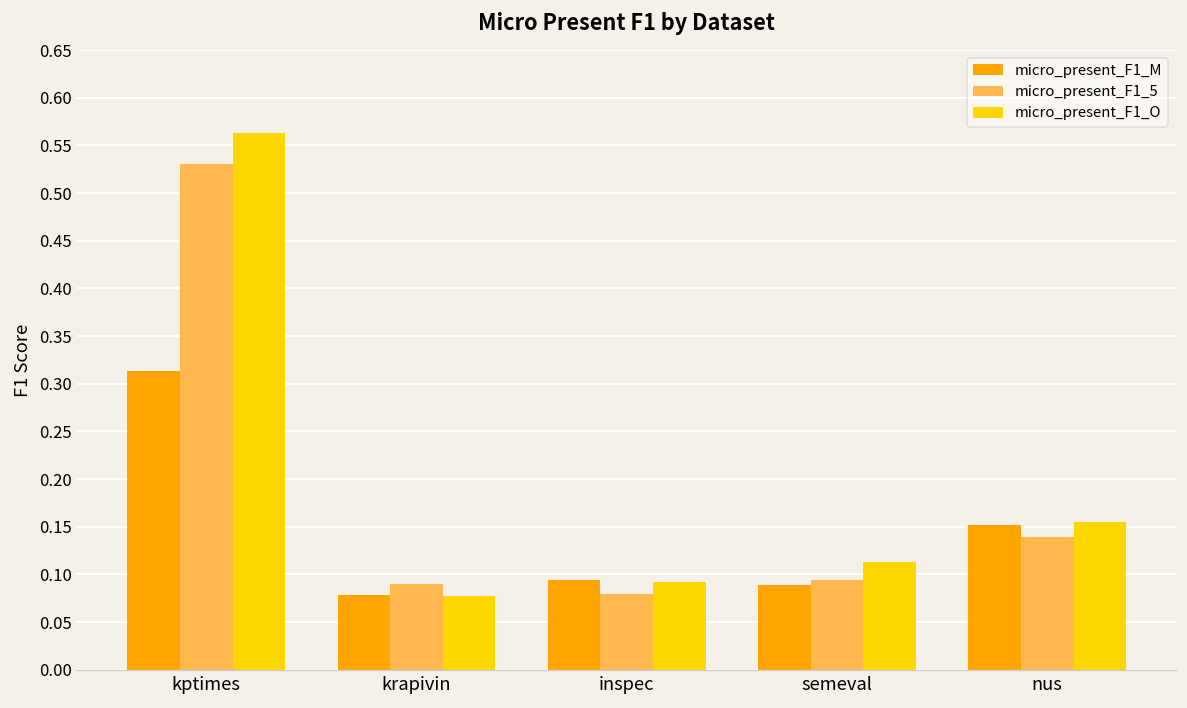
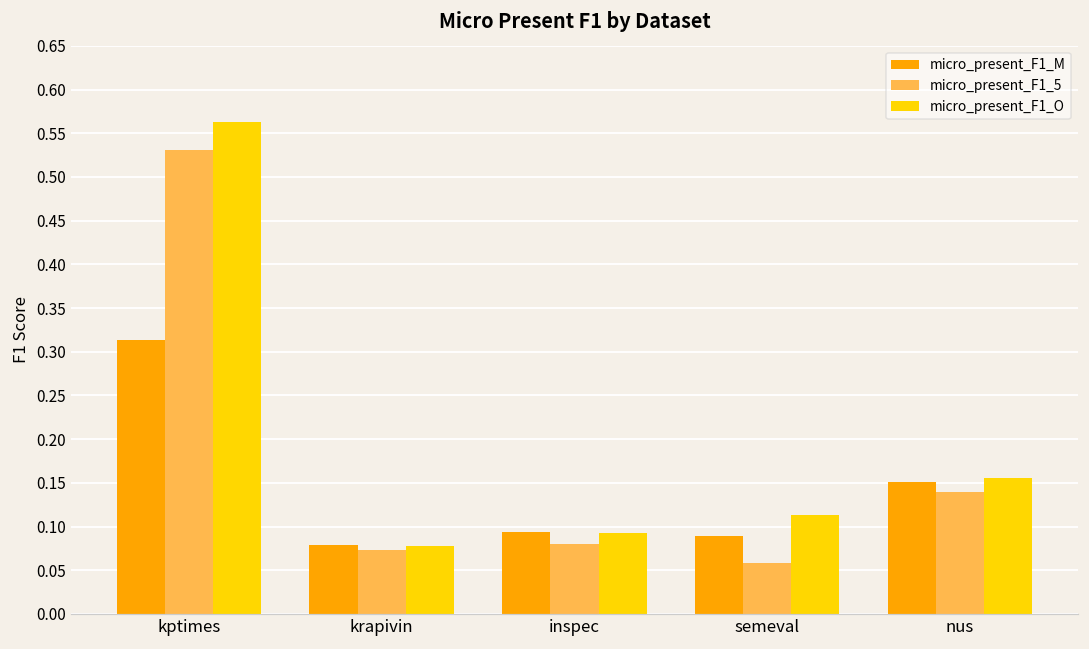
micro_present_F1_5, krapivin: 0.09 -> 0.07
micro_present_F1_5, semeval: 0.09 -> 0.06
